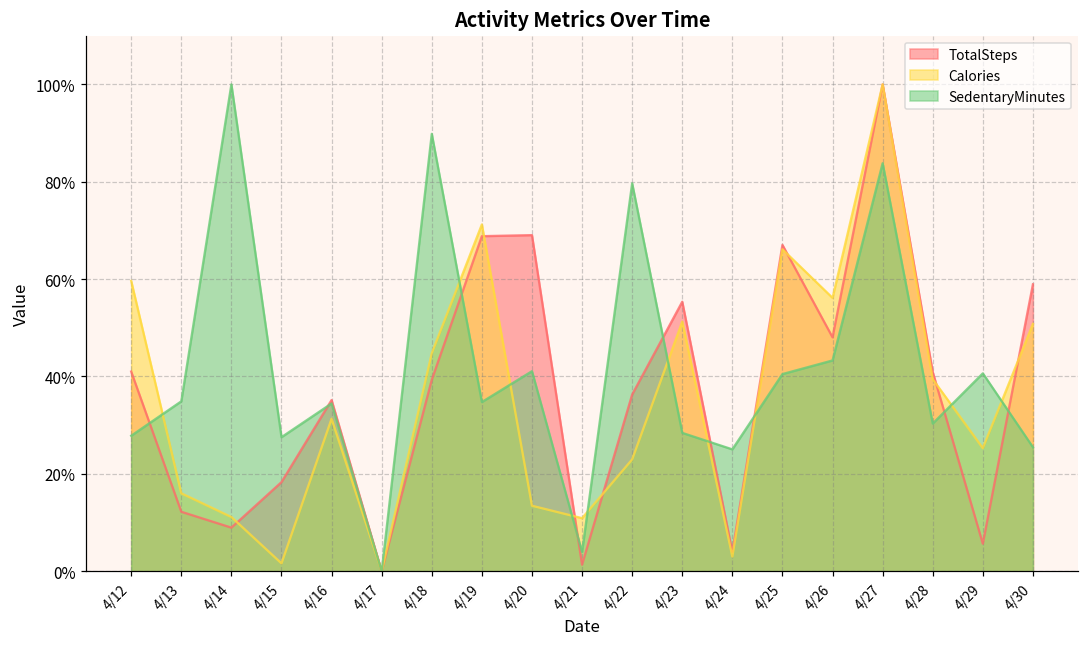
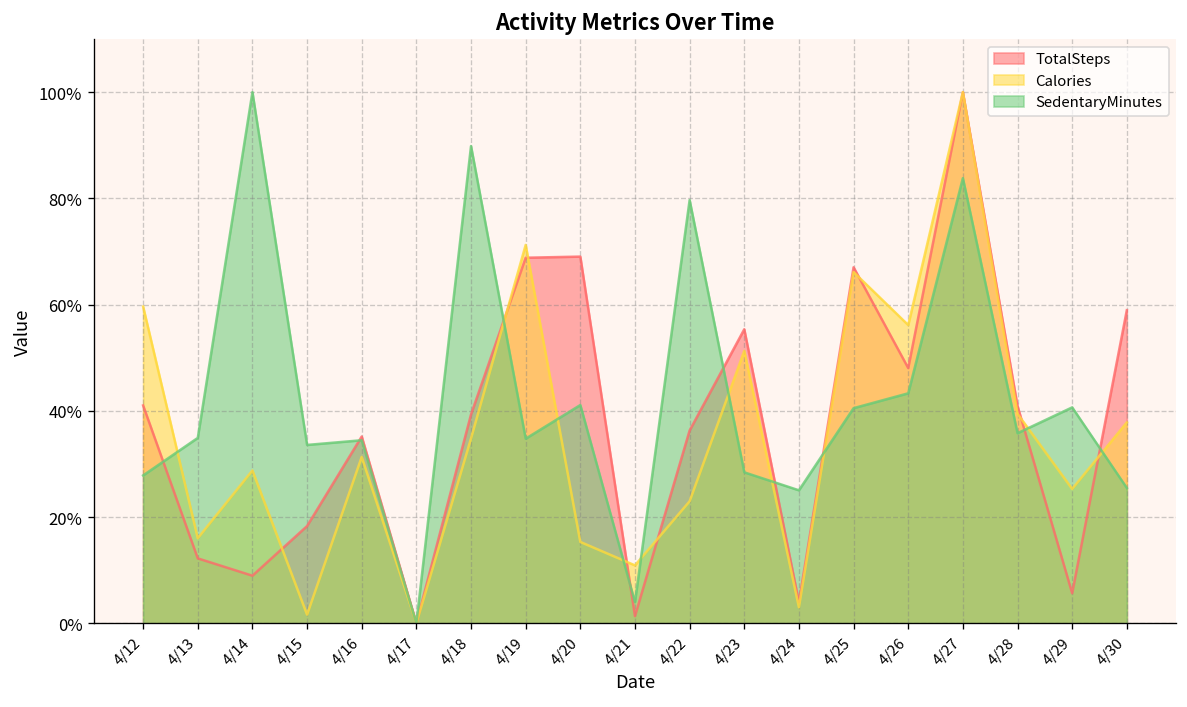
Calories, 4/14: 11% -> 29%
SedentaryMinutes, 4/15: 28% -> 34%
Calories, 4/18: 45% -> 35%
Calories, 4/20: 13% -> 15%
SedentaryMinutes, 4/28: 30% -> 36%
Calories, 4/30: 51% -> 38%
